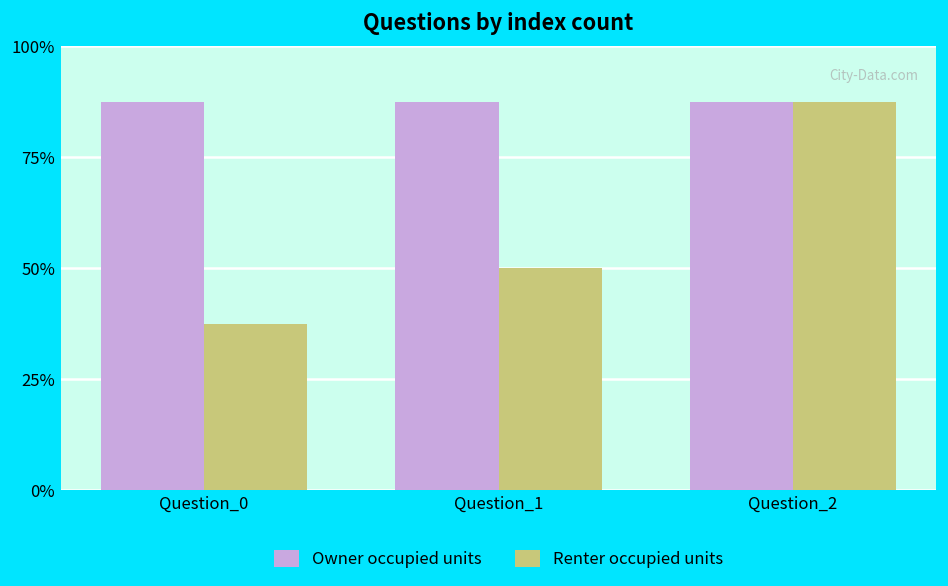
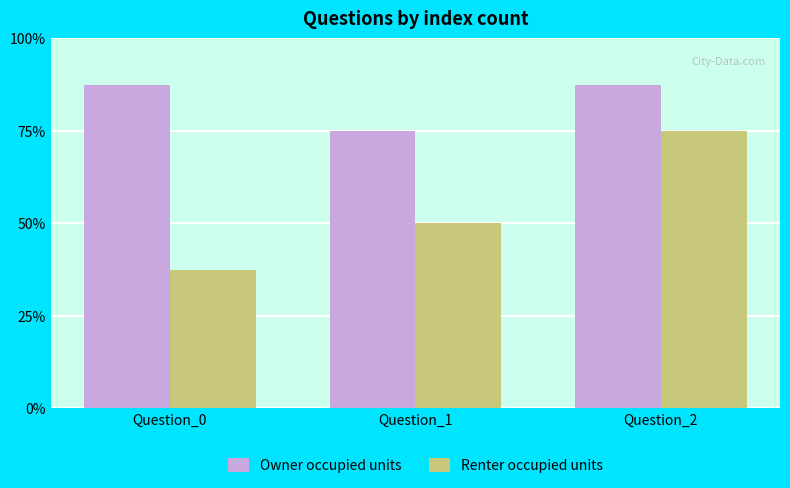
Owner occupied units, Question_1: 88% -> 75%
Renter occupied units, Question_2: 88% -> 75%
